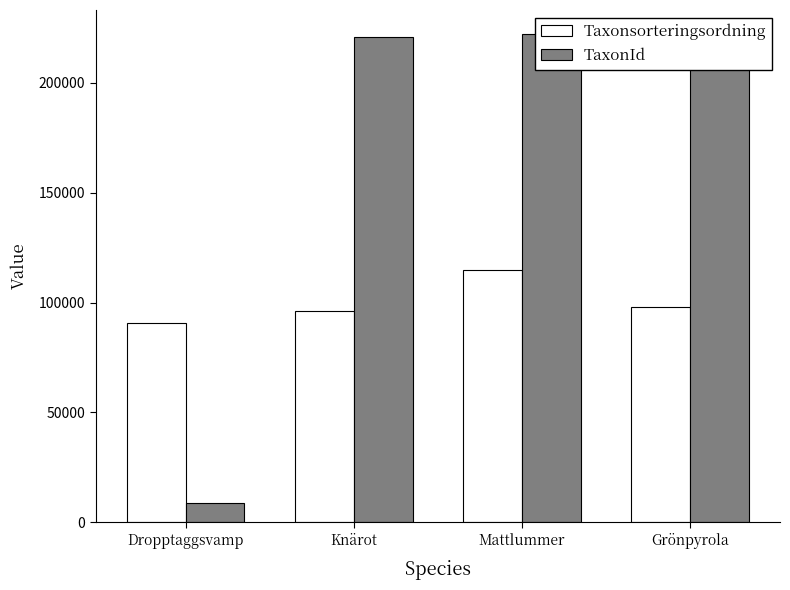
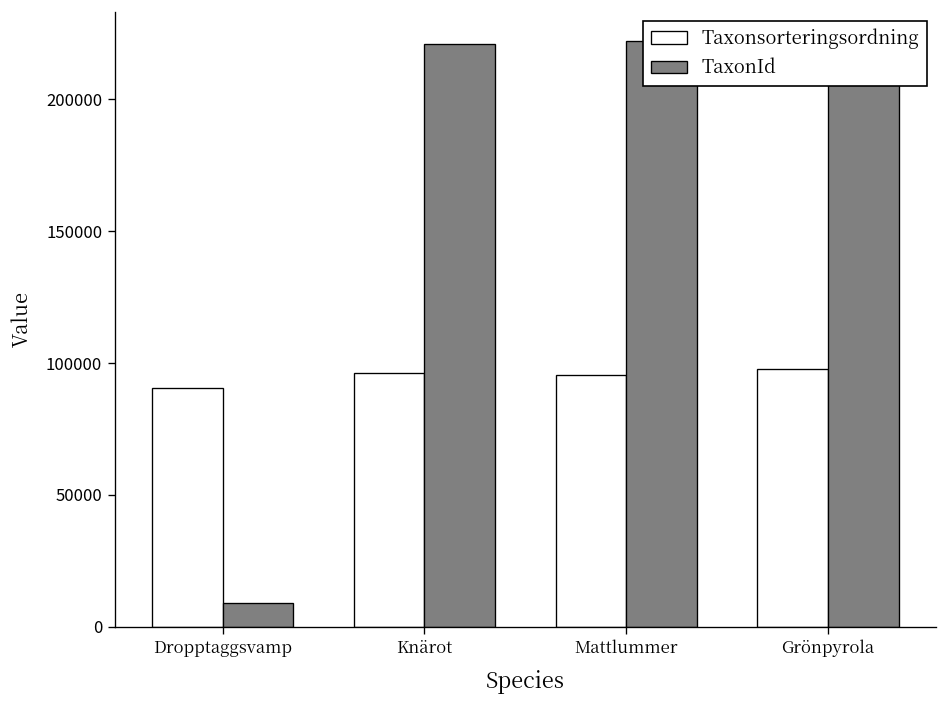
Taxonsorteringsordning, Mattlummer: 115000 -> 96000
